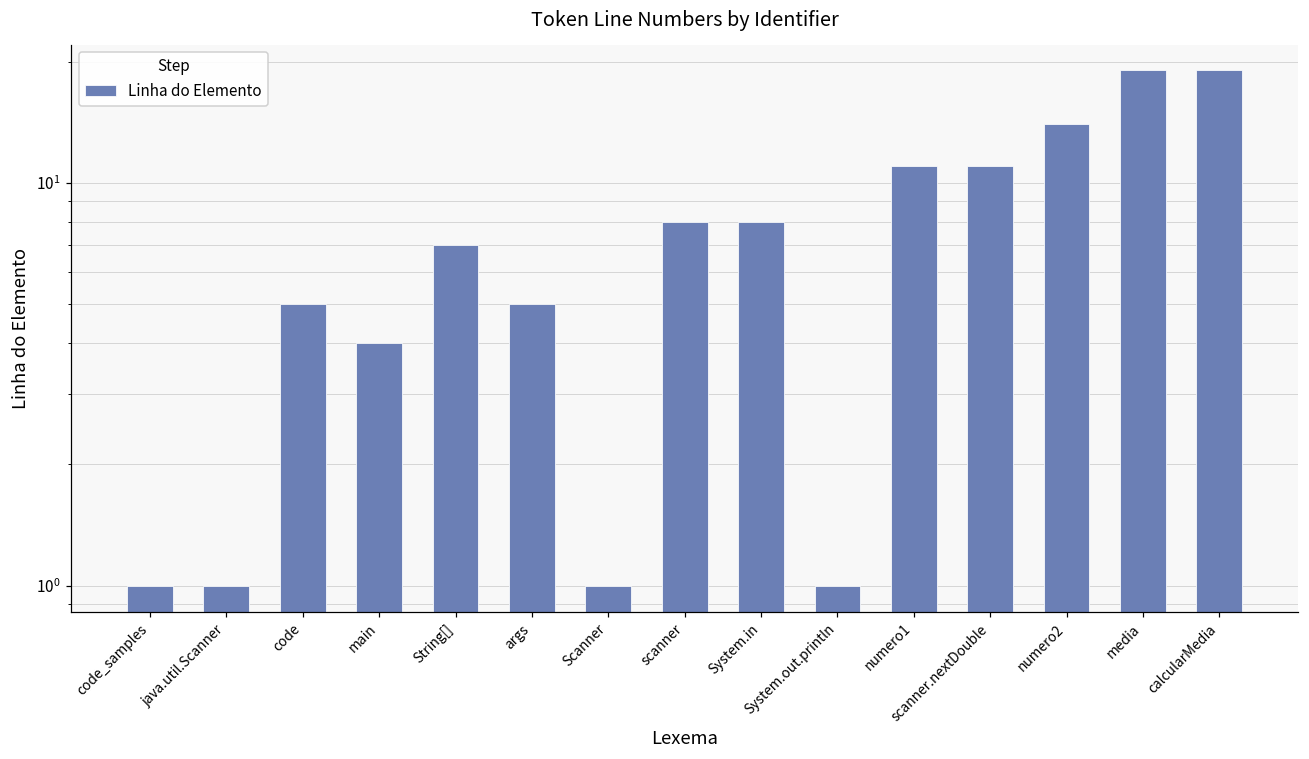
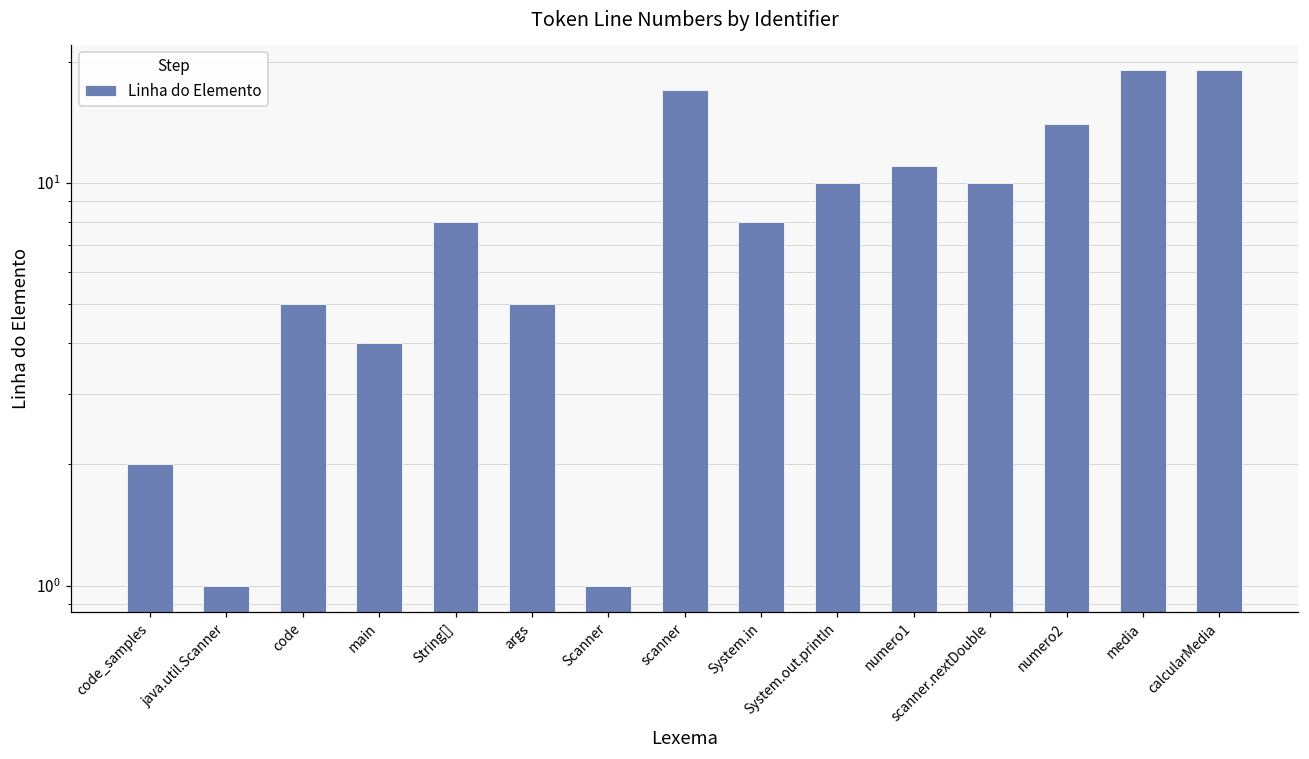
code_samples: 1 -> 2
String[]: 7 -> 8
scanner: 8 -> 17
System.out.println: 1 -> 10
scanner.nextDouble: 11 -> 10
